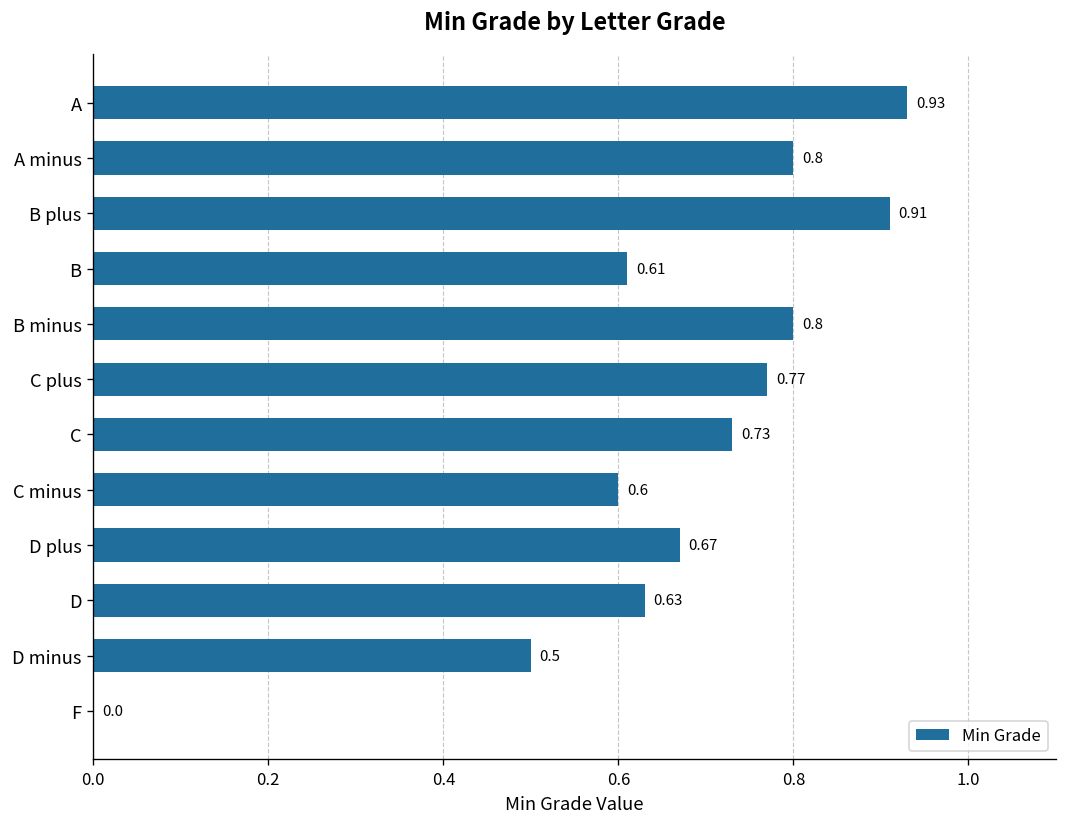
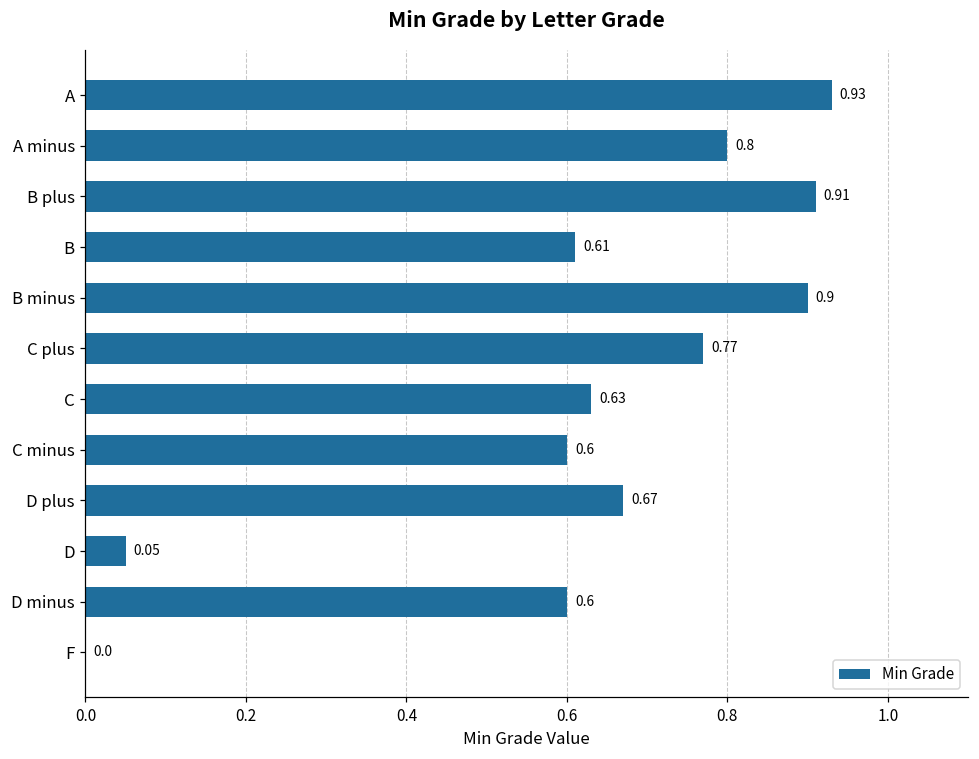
B minus: 0.8 -> 0.9
C: 0.73 -> 0.63
D: 0.63 -> 0.05
D minus: 0.5 -> 0.6
